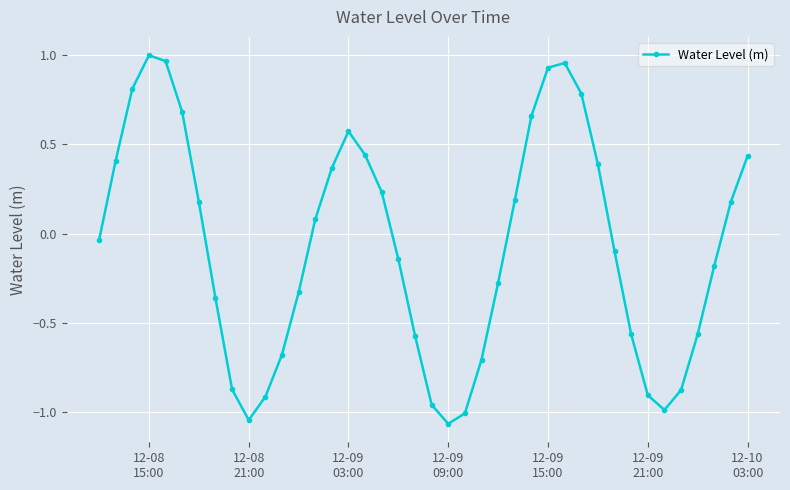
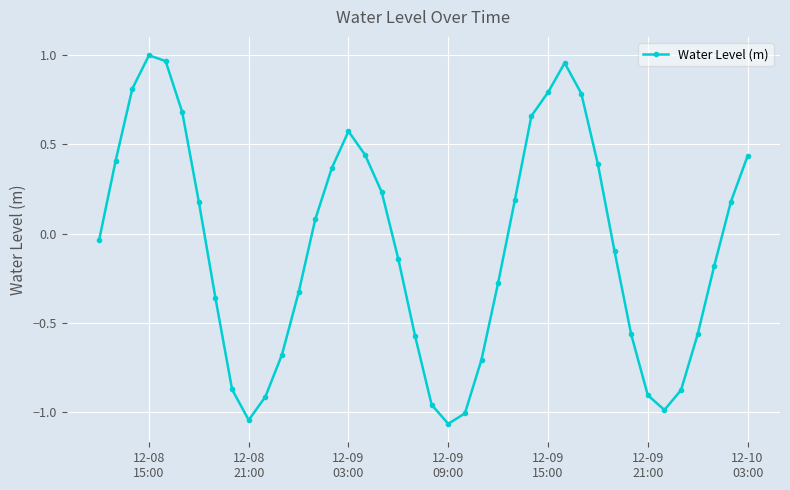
12-09 15:00: 0.93 -> 0.79
